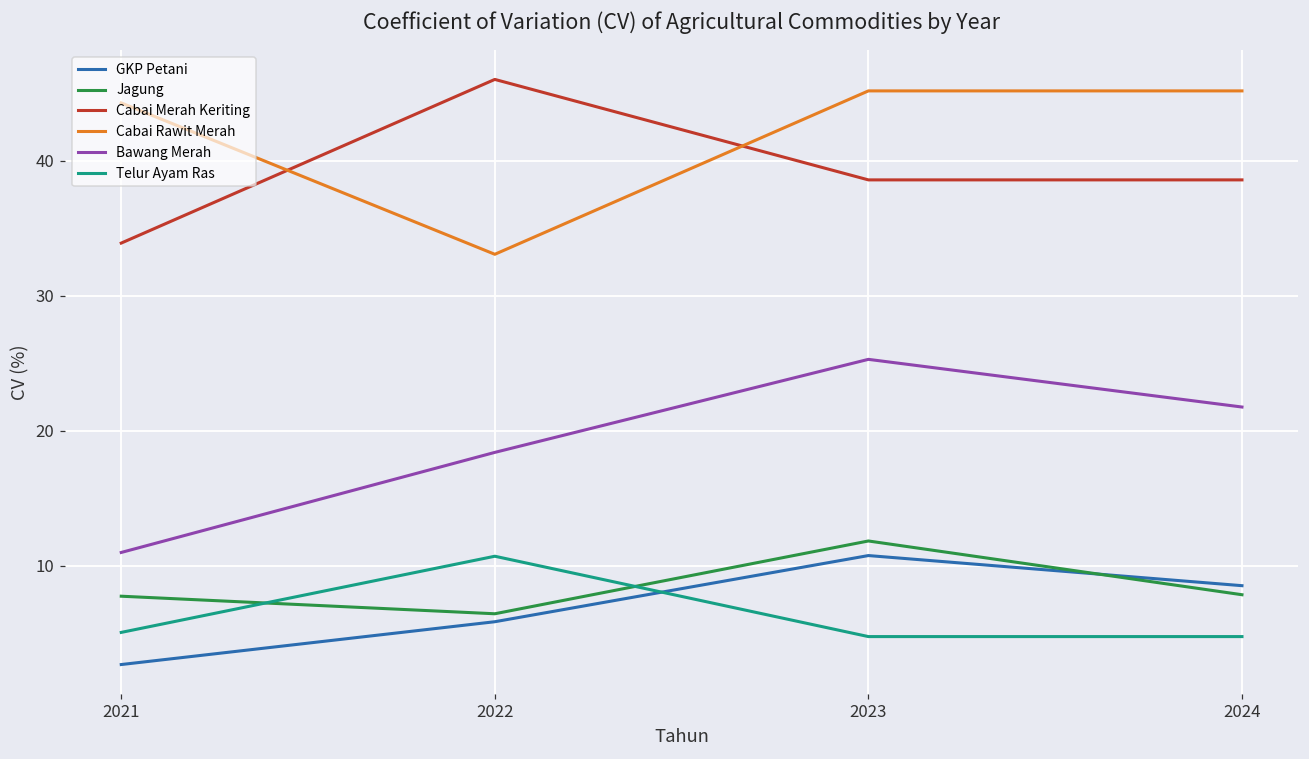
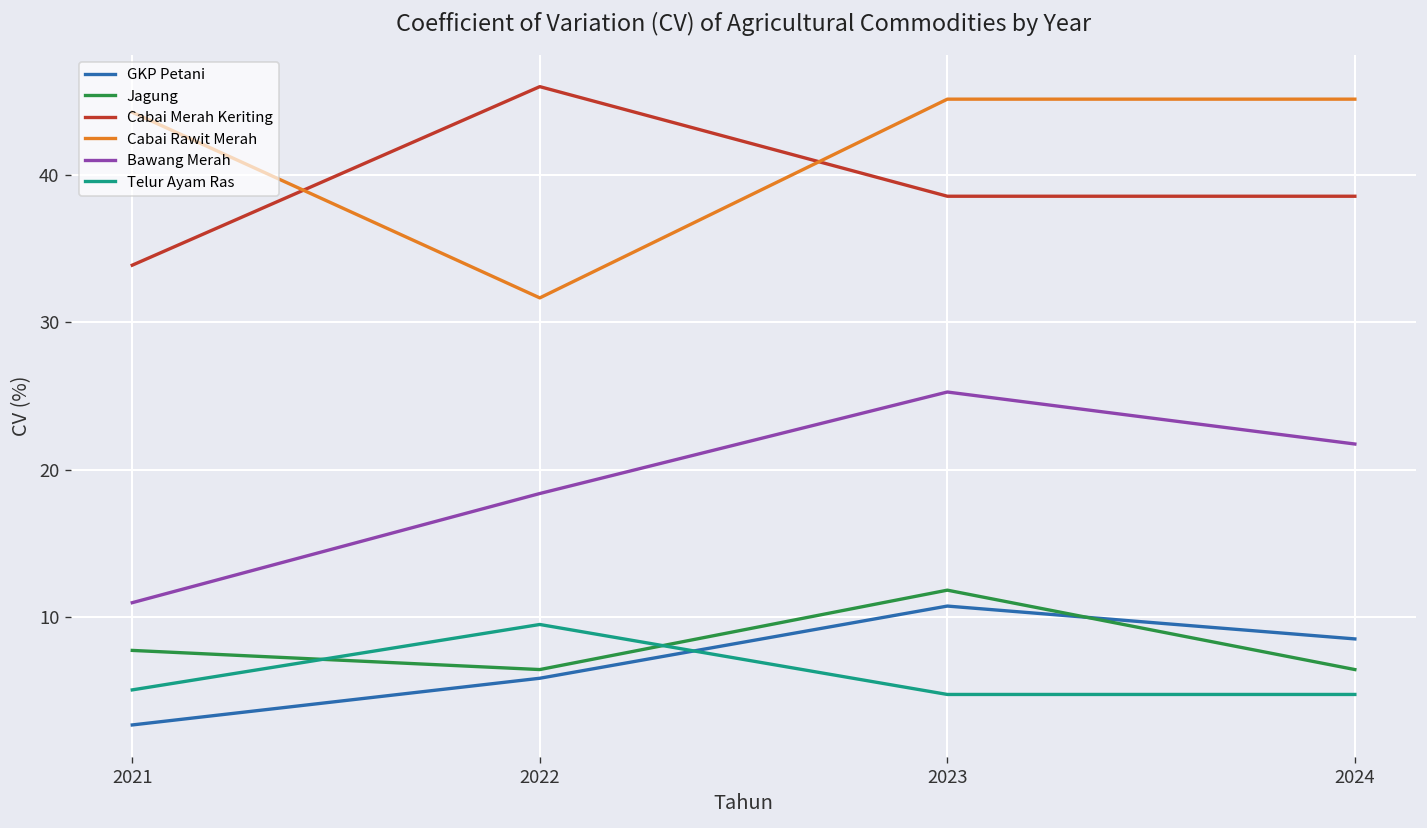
Cabai Rawit Merah, 2022: 33.1 -> 31.7
Telur Ayam Ras, 2022: 10.7 -> 9.5
Jagung, 2024: 7.9 -> 6.4
